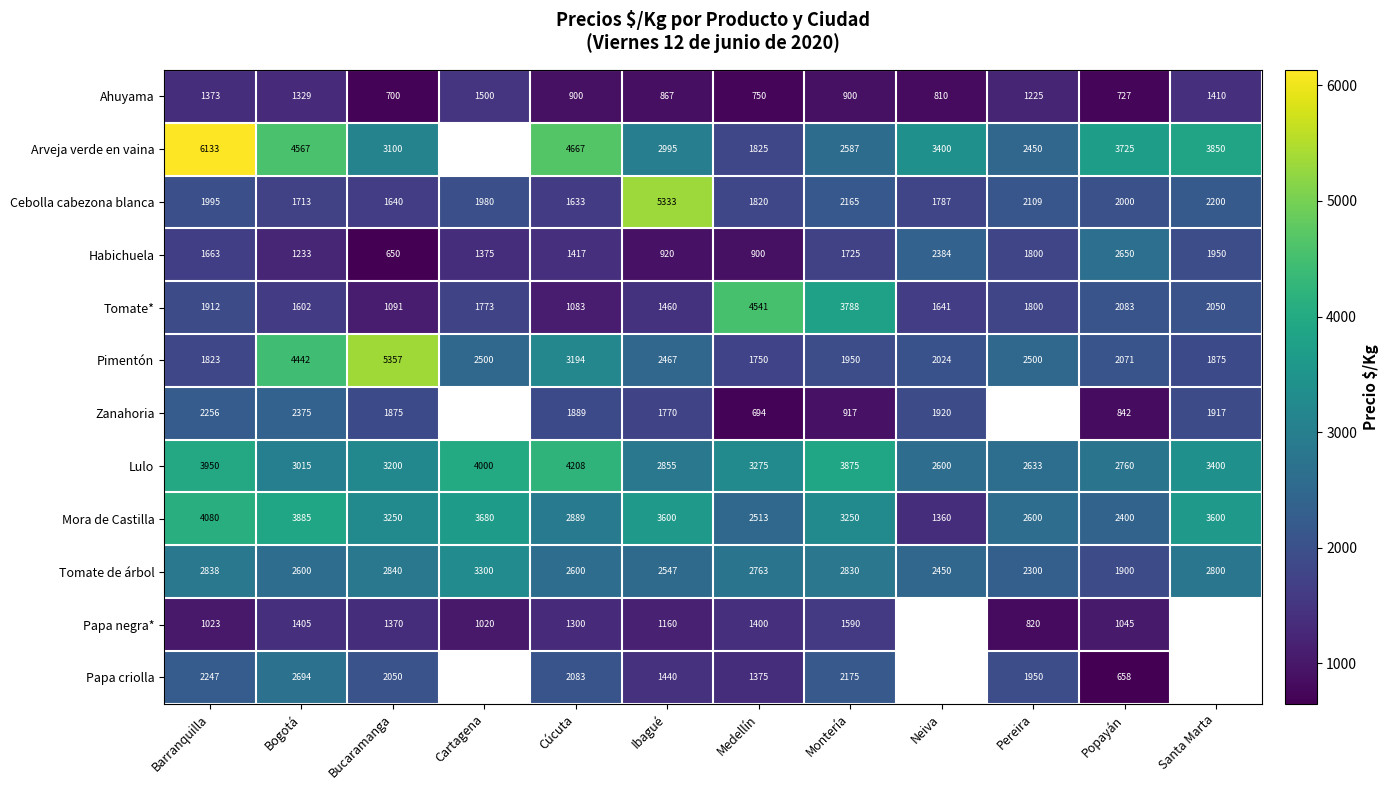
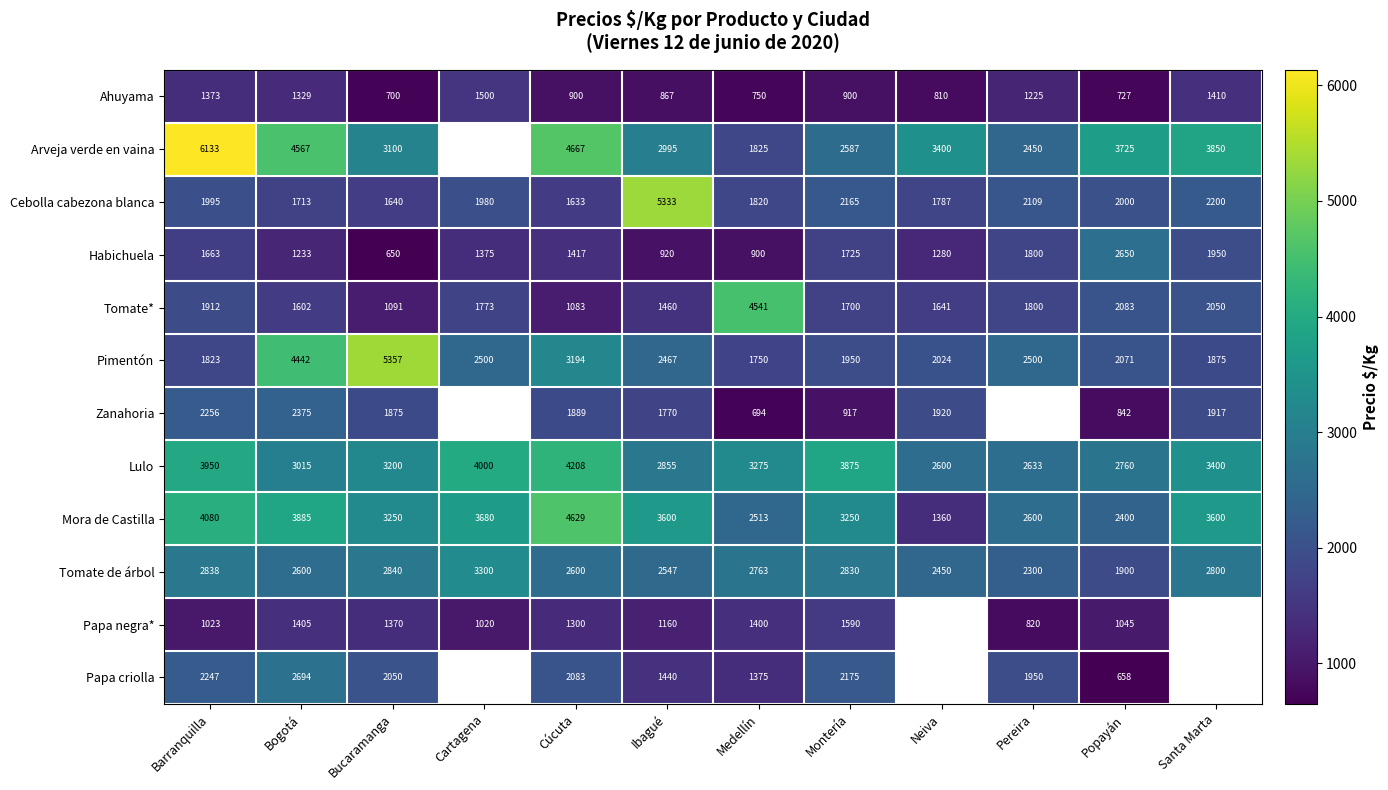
Habichuela, Neiva: 2384 -> 1280
Tomate*, Montería: 3788 -> 1700
Mora de Castilla, Cúcuta: 2889 -> 4629
